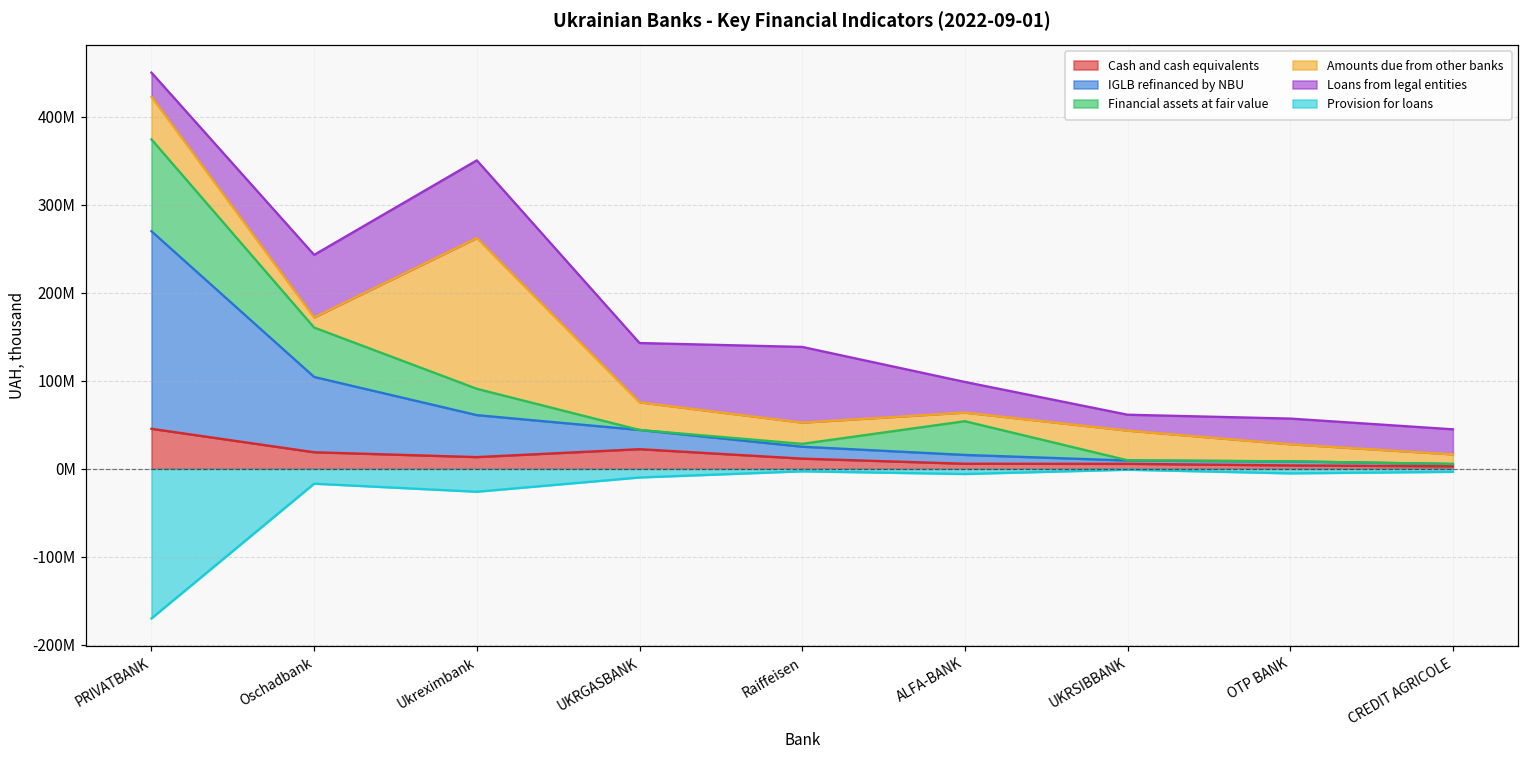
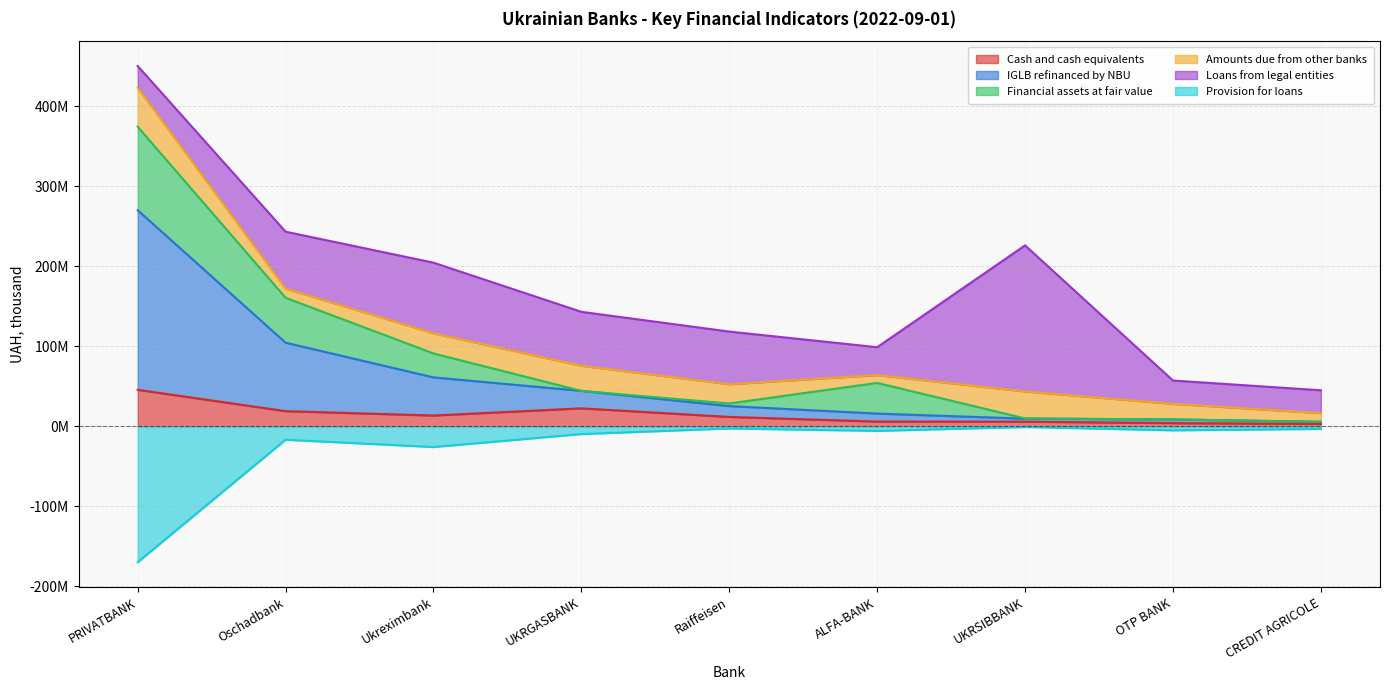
Amounts due from other banks, Ukreximbank: 170000000 -> 30000000
Loans from legal entities, Raiffeisen: 90000000 -> 70000000
Loans from legal entities, UKRSIBBANK: 20000000 -> 180000000
